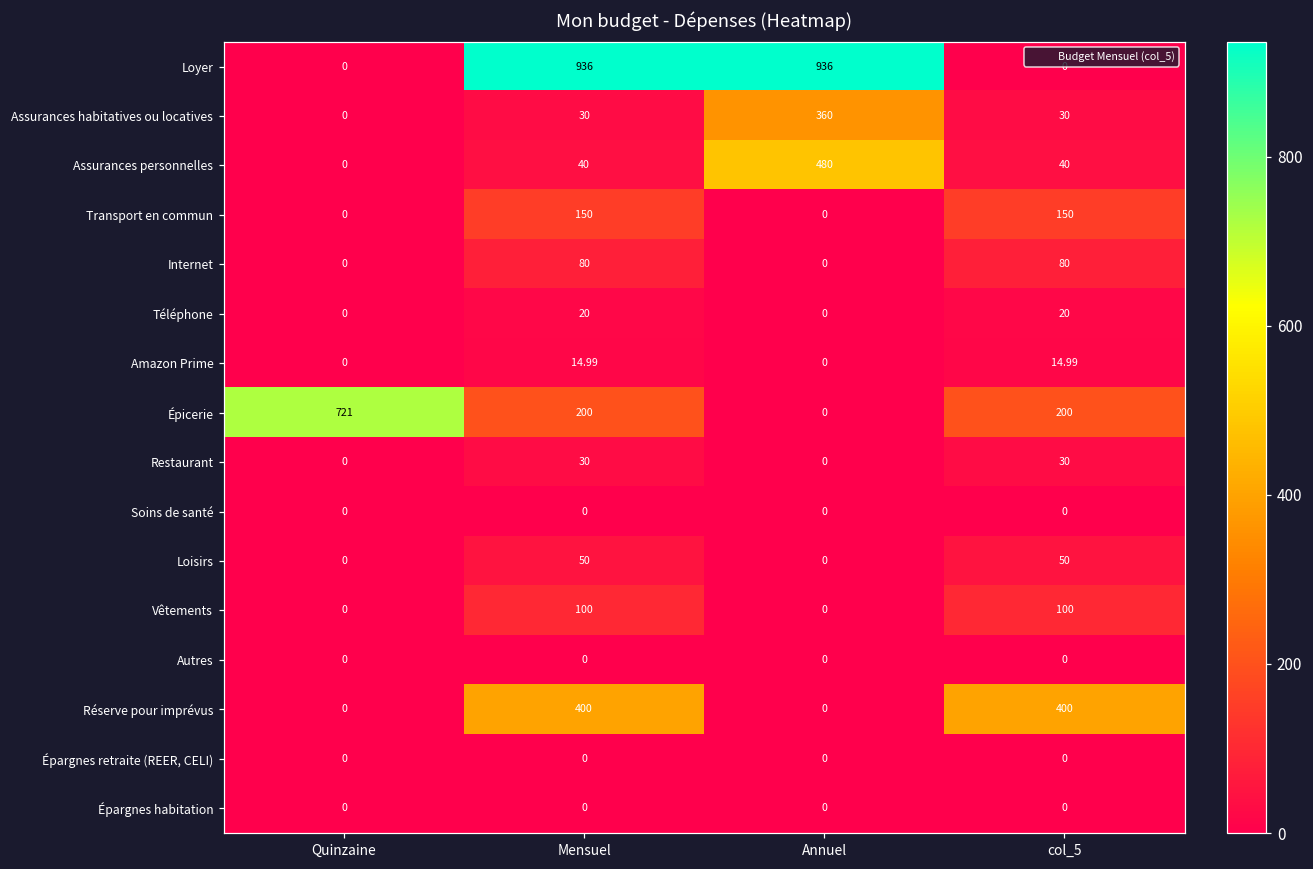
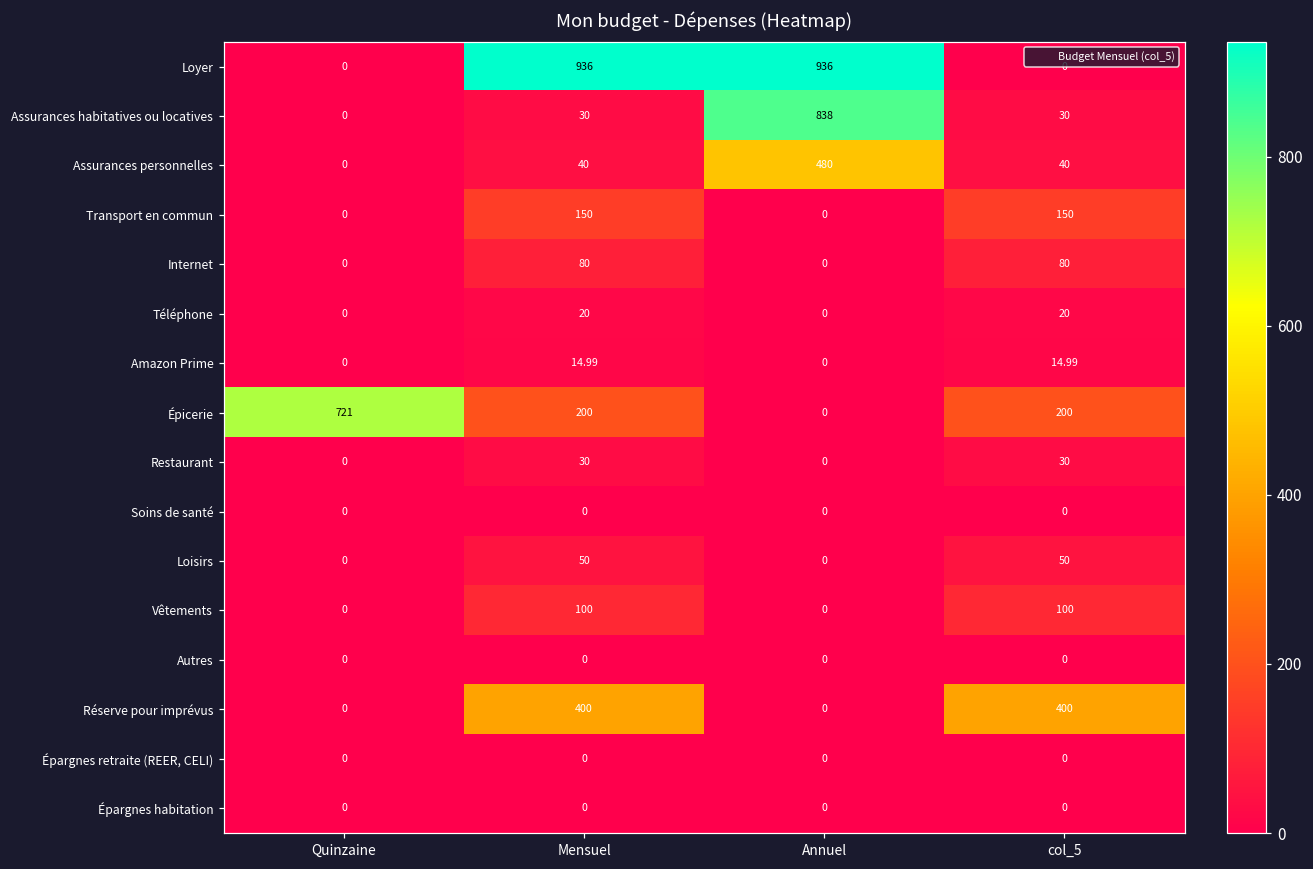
Assurances habitatives ou locatives, Annuel: 360 -> 838
